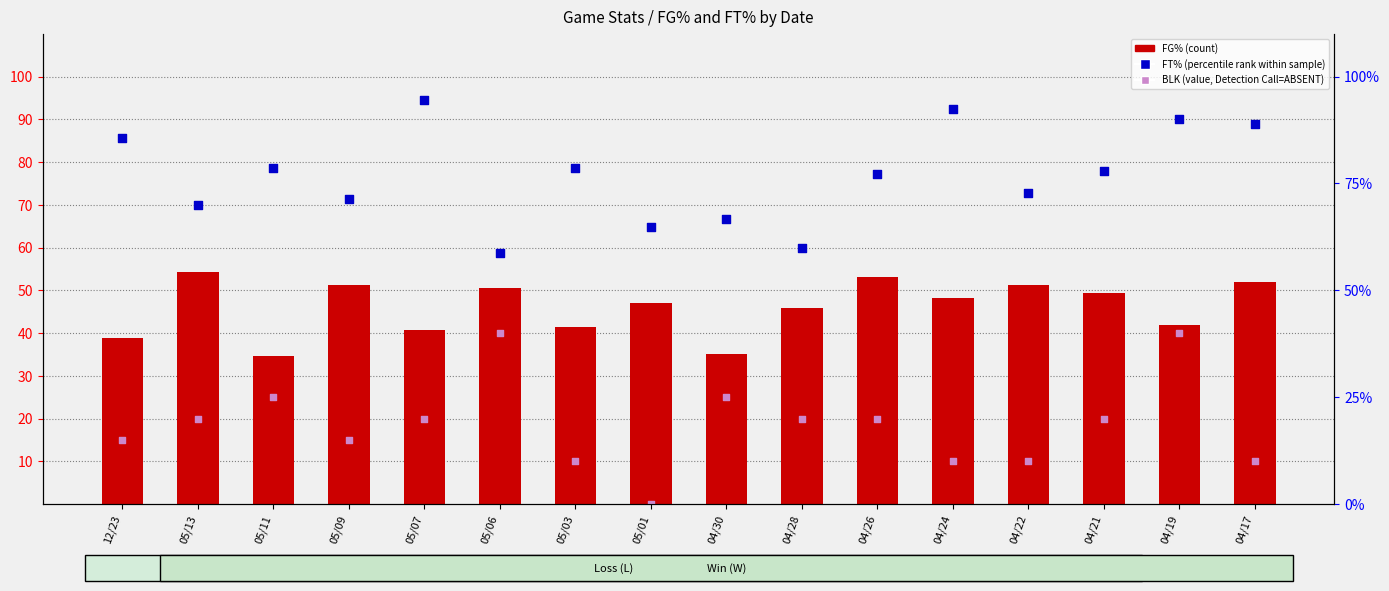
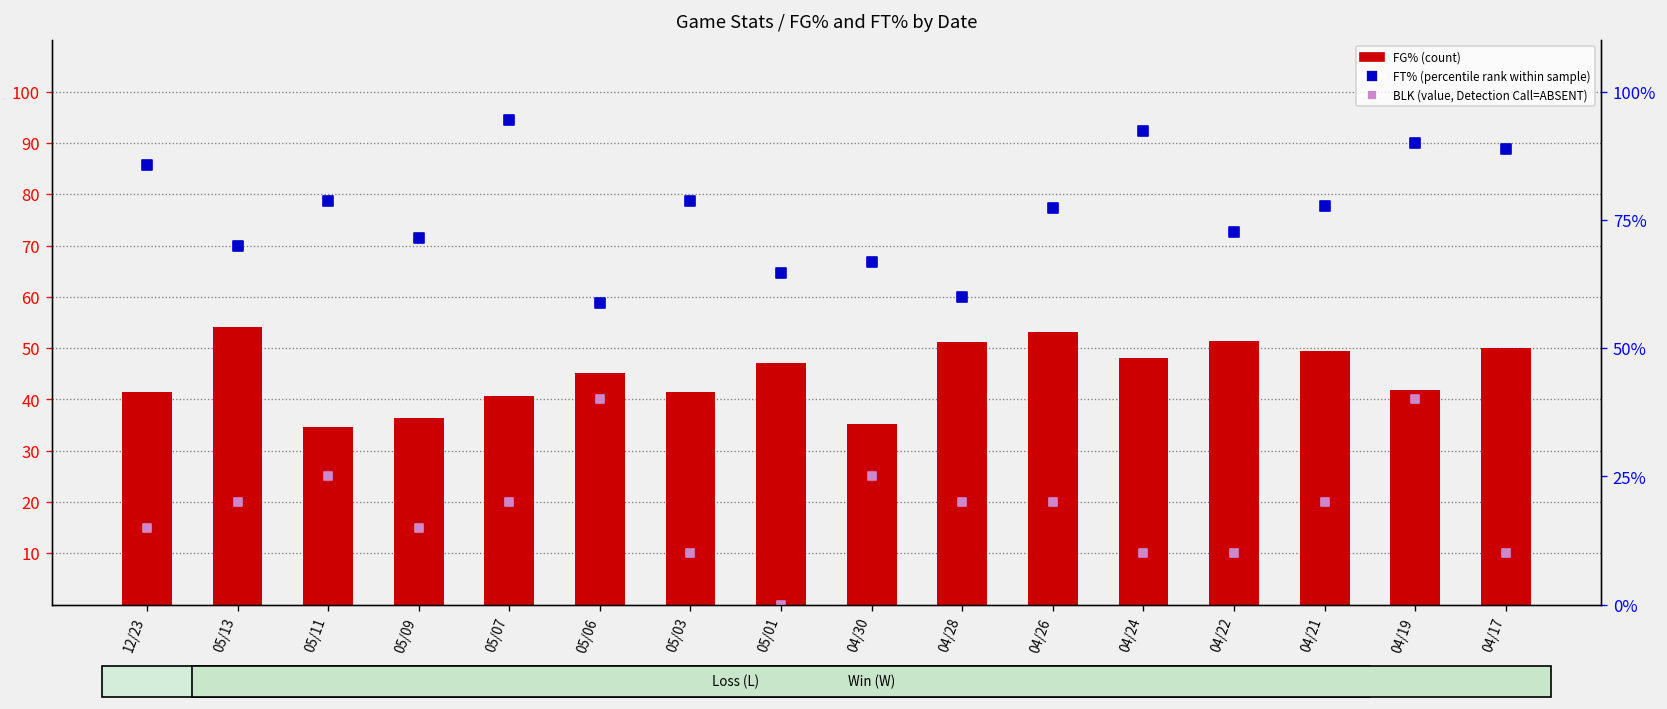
FG% (count), 12/23: 39 -> 41
FG% (count), 05/09: 51 -> 36
FG% (count), 05/06: 51 -> 45
FG% (count), 04/28: 46 -> 51
FG% (count), 04/17: 52 -> 50
